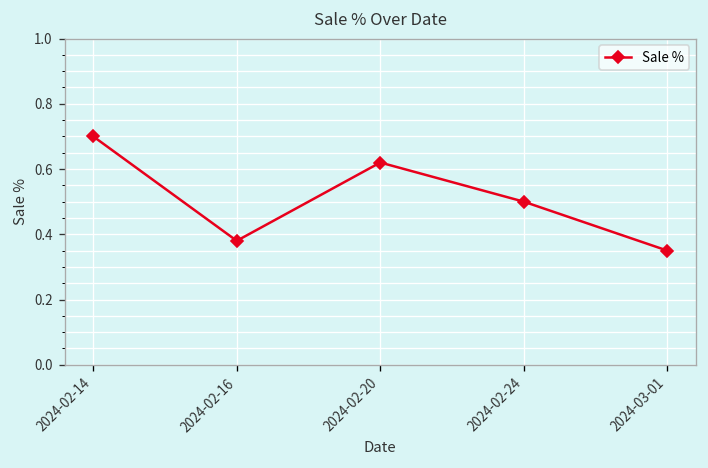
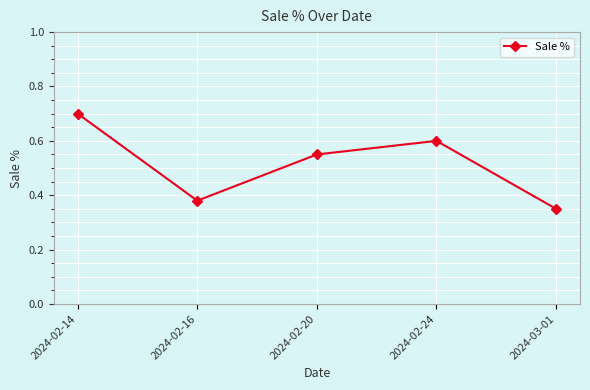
2024-02-20: 0.62 -> 0.55
2024-02-24: 0.5 -> 0.6
